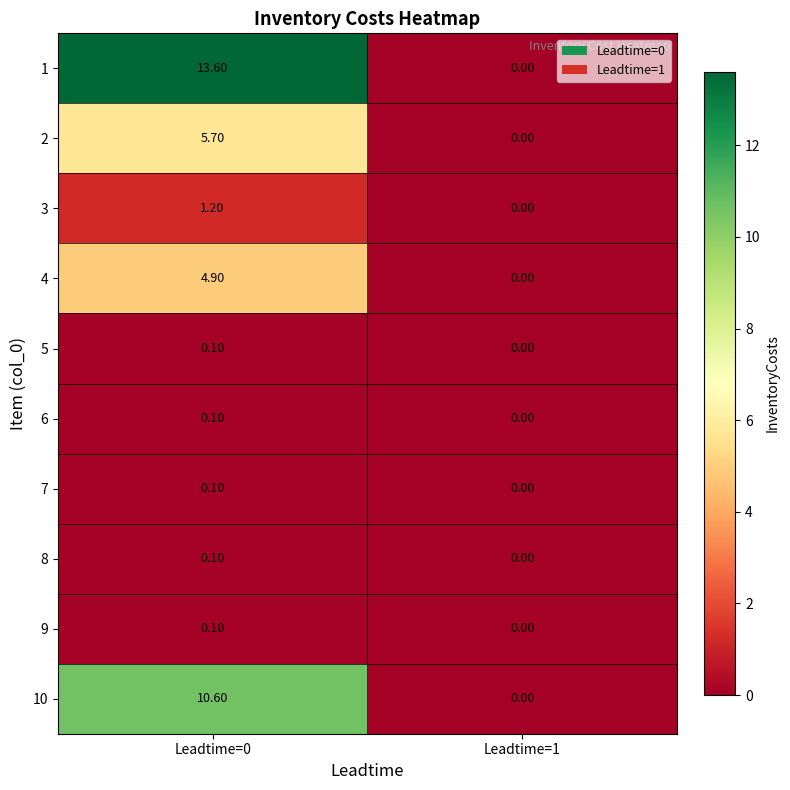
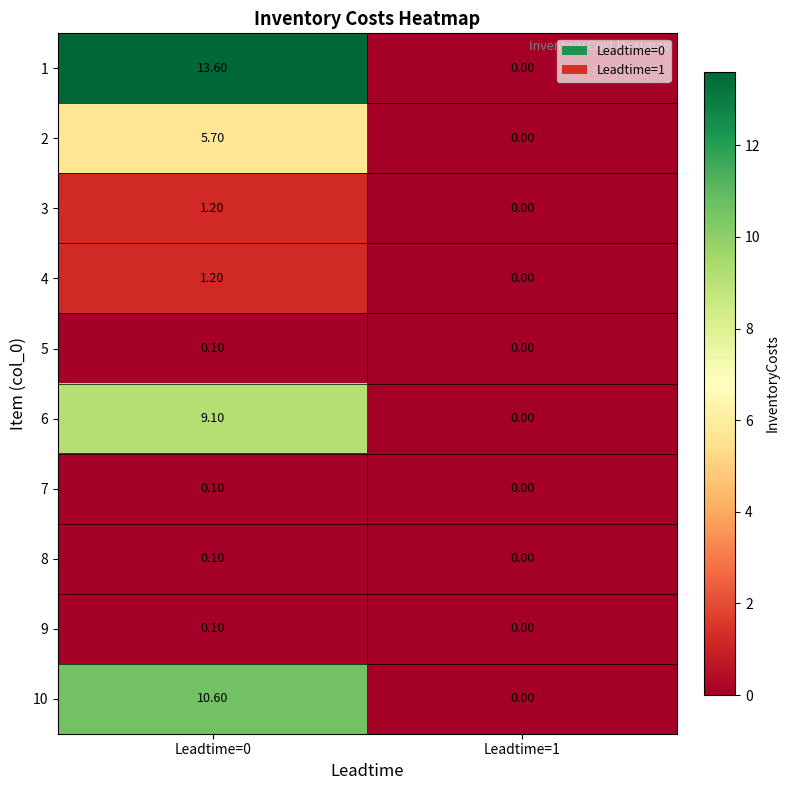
4, Leadtime=0: 4.90 -> 1.20
6, Leadtime=0: 0.10 -> 9.10
